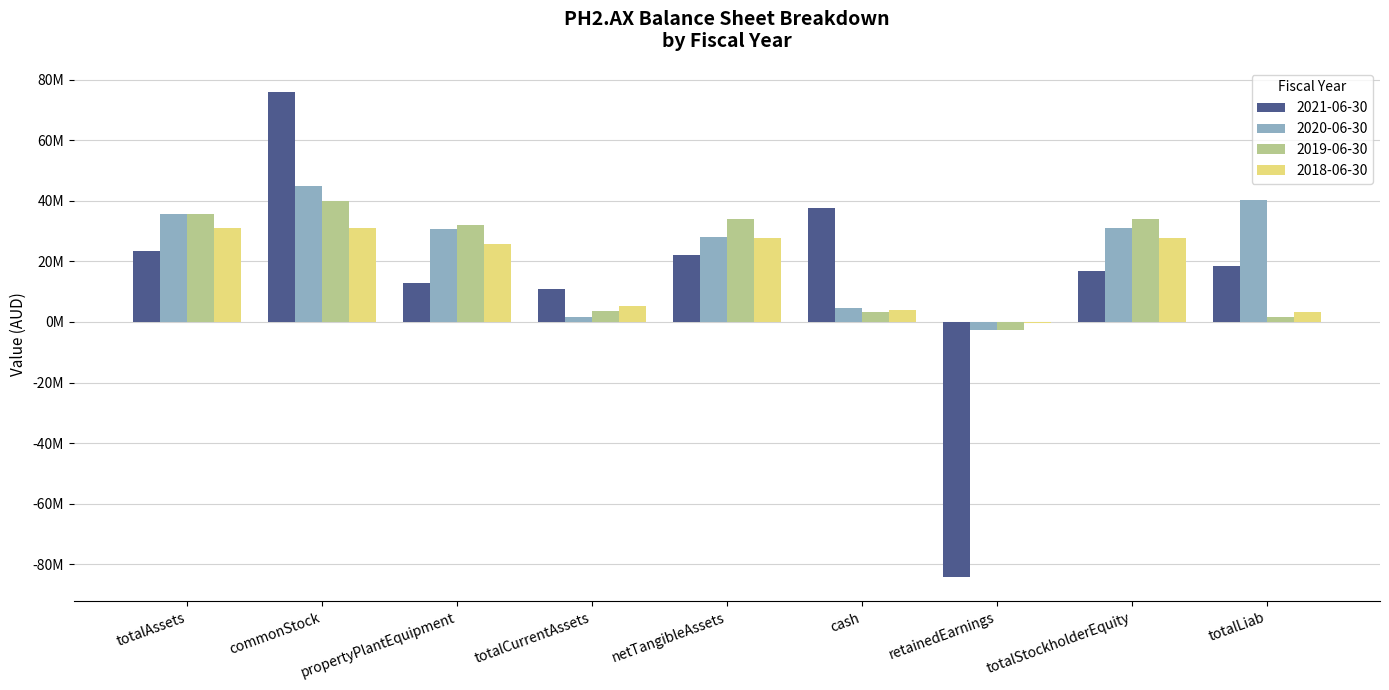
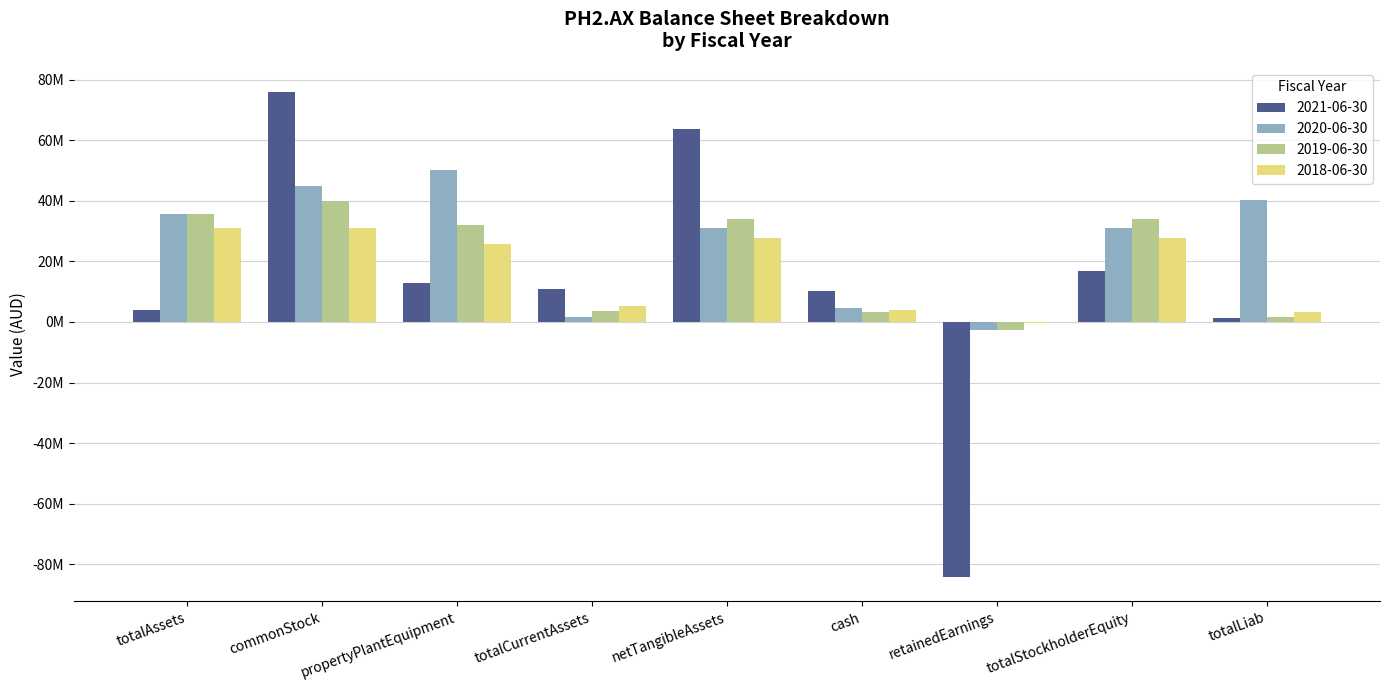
2021-06-30, totalAssets: 24000000 -> 4000000
2020-06-30, propertyPlantEquipment: 31000000 -> 50000000
2021-06-30, netTangibleAssets: 22000000 -> 64000000
2020-06-30, netTangibleAssets: 28000000 -> 31000000
2021-06-30, cash: 38000000 -> 10000000
2021-06-30, totalLiab: 19000000 -> 1000000
